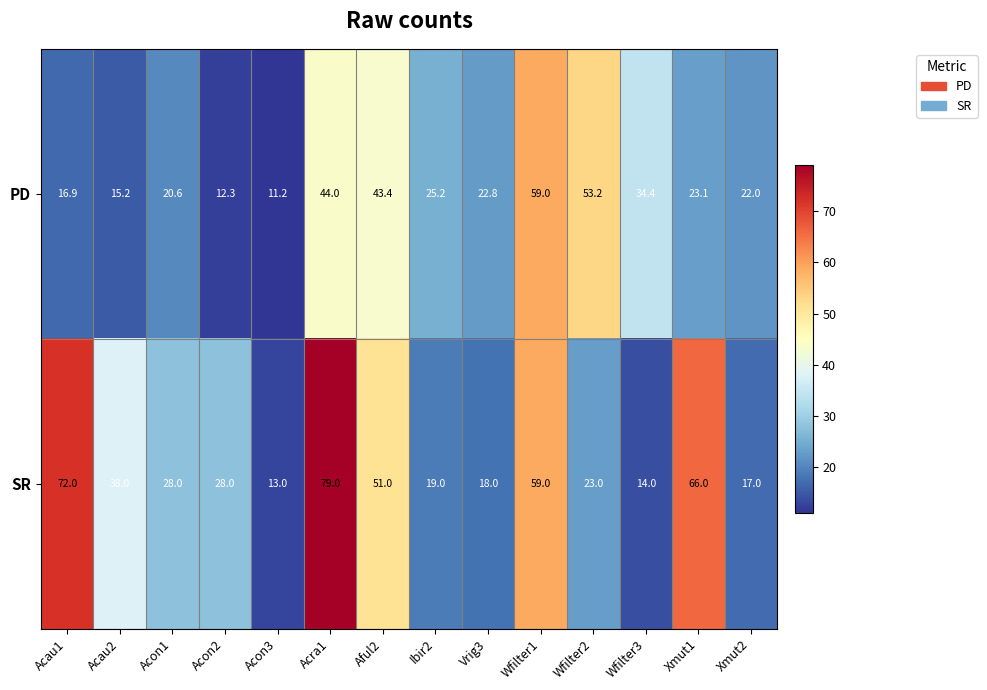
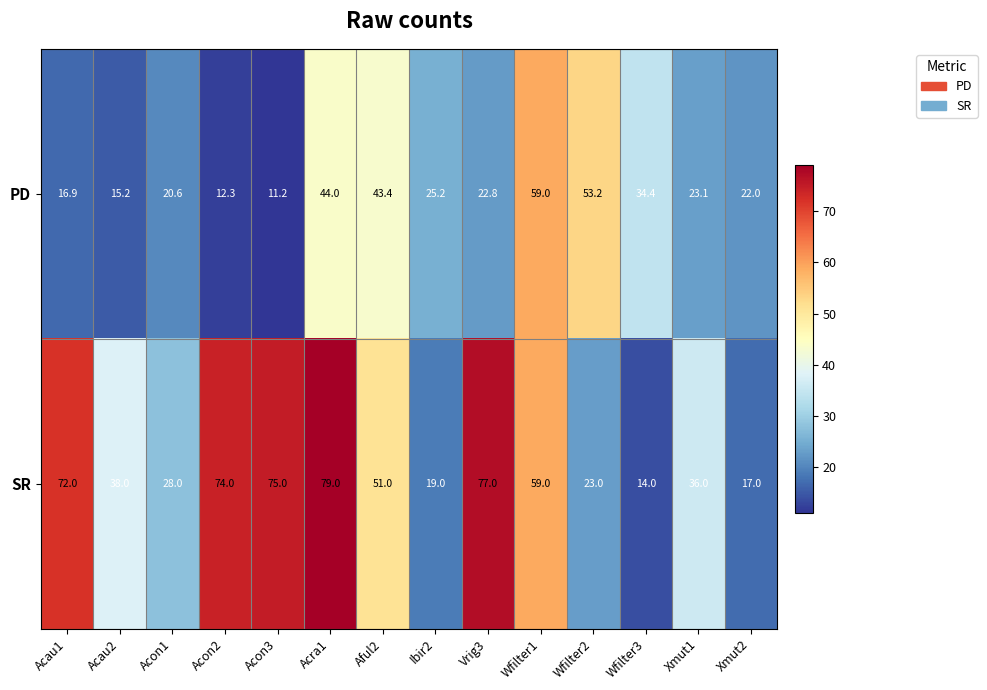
SR, Acon2: 28.0 -> 74.0
SR, Acon3: 13.0 -> 75.0
SR, Vrig3: 18.0 -> 77.0
SR, Xmut1: 66.0 -> 36.0
